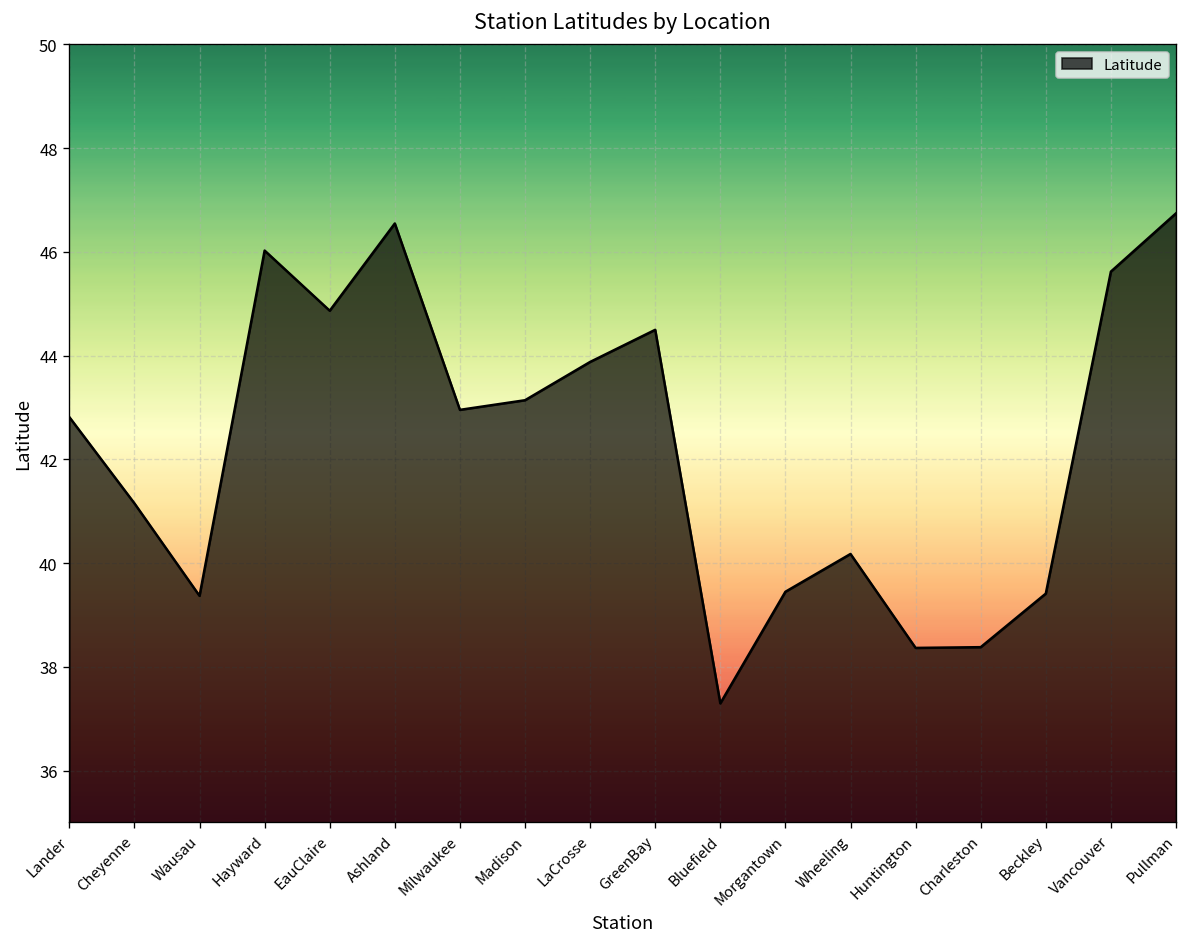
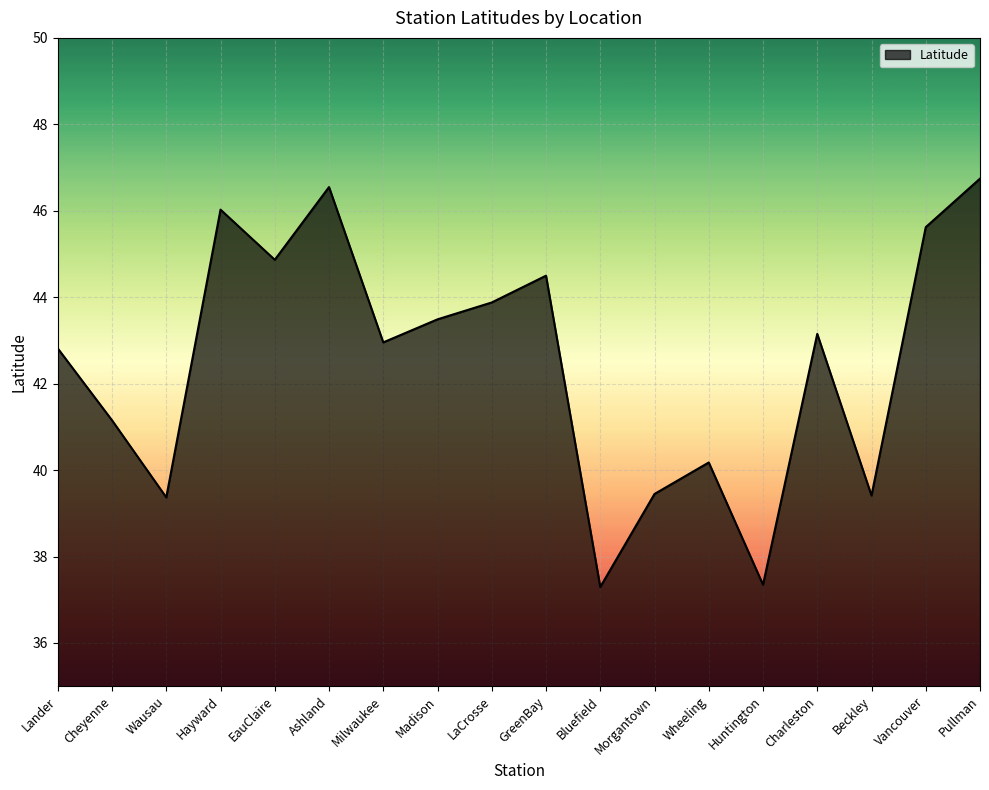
Madison: 43.1 -> 43.5
Huntington: 38.4 -> 37.3
Charleston: 38.4 -> 43.2
